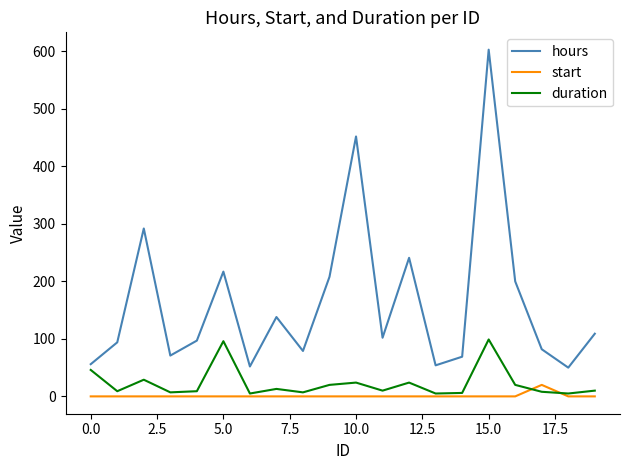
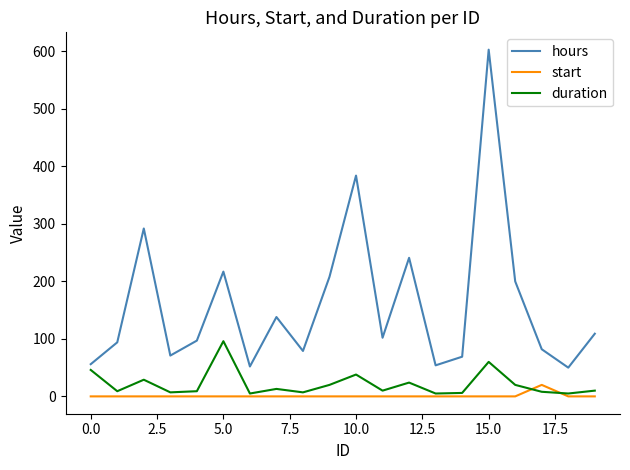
hours, 10.0: 450 -> 380
duration, 10.0: 20 -> 40
duration, 15.0: 100 -> 60
